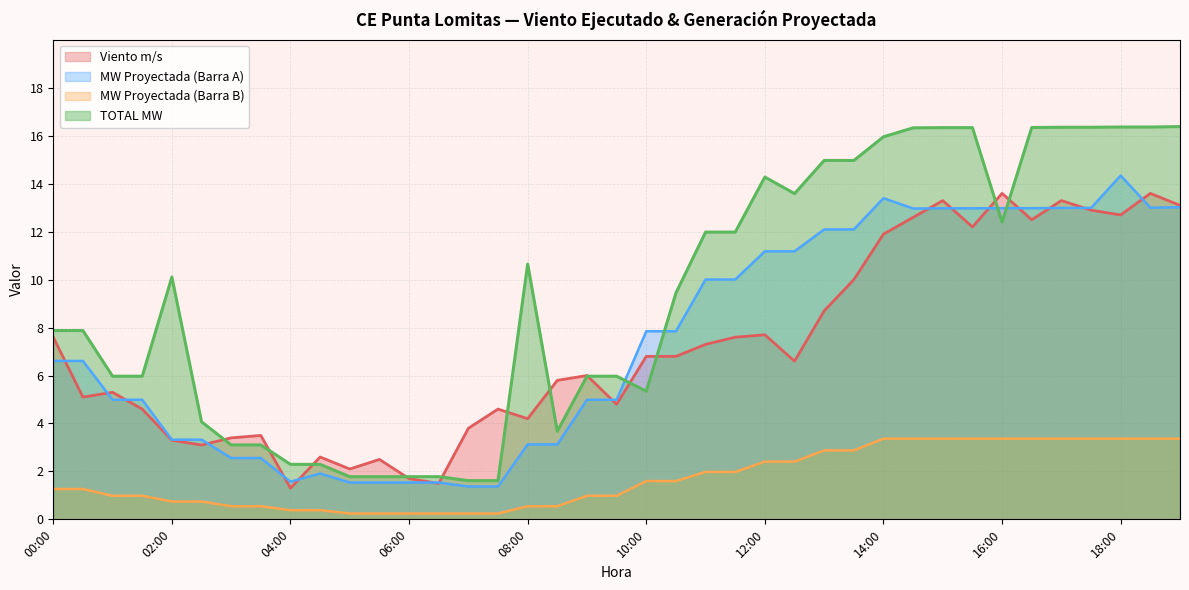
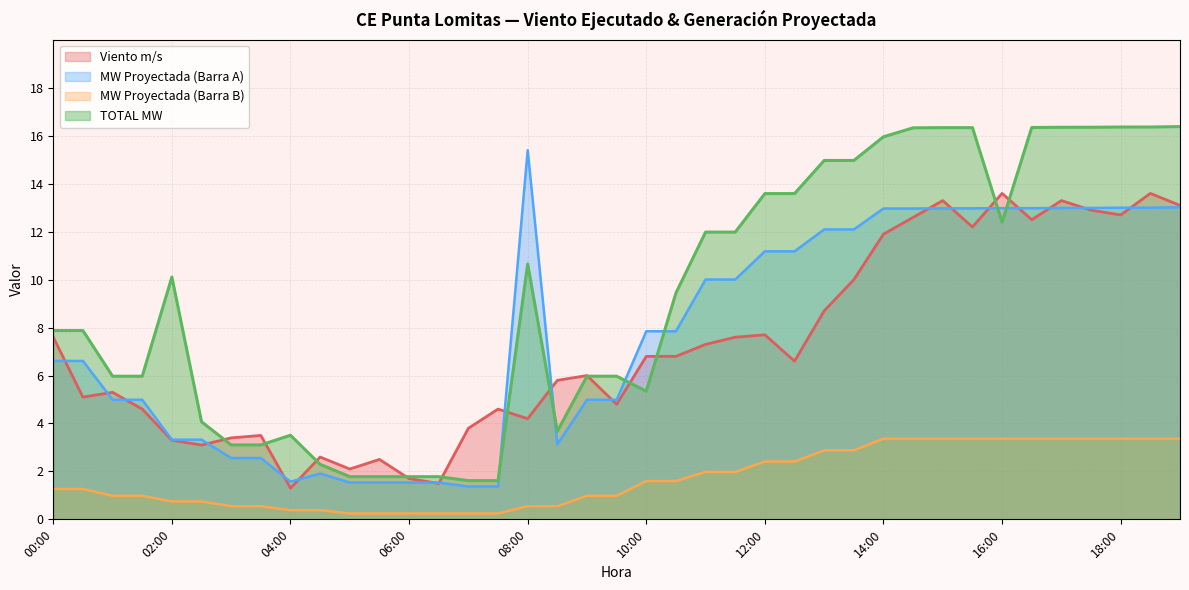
TOTAL MW, 04:00: 2.3 -> 3.5
MW Proyectada (Barra A), 08:00: 3.1 -> 15.4
TOTAL MW, 12:00: 14.3 -> 13.6
MW Proyectada (Barra A), 14:00: 13.4 -> 13.0
MW Proyectada (Barra A), 18:00: 14.3 -> 13.0
